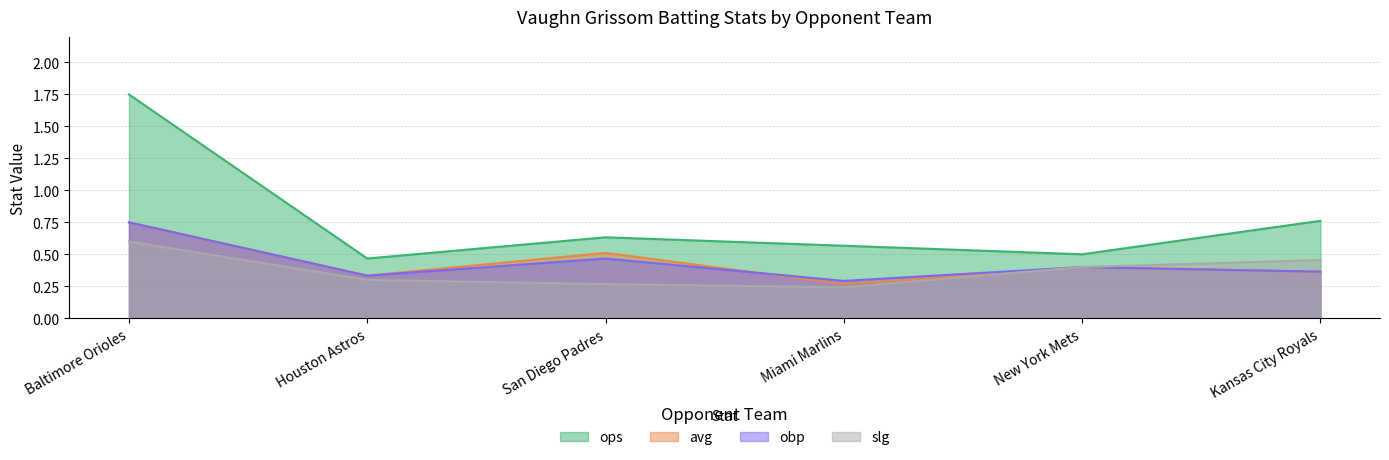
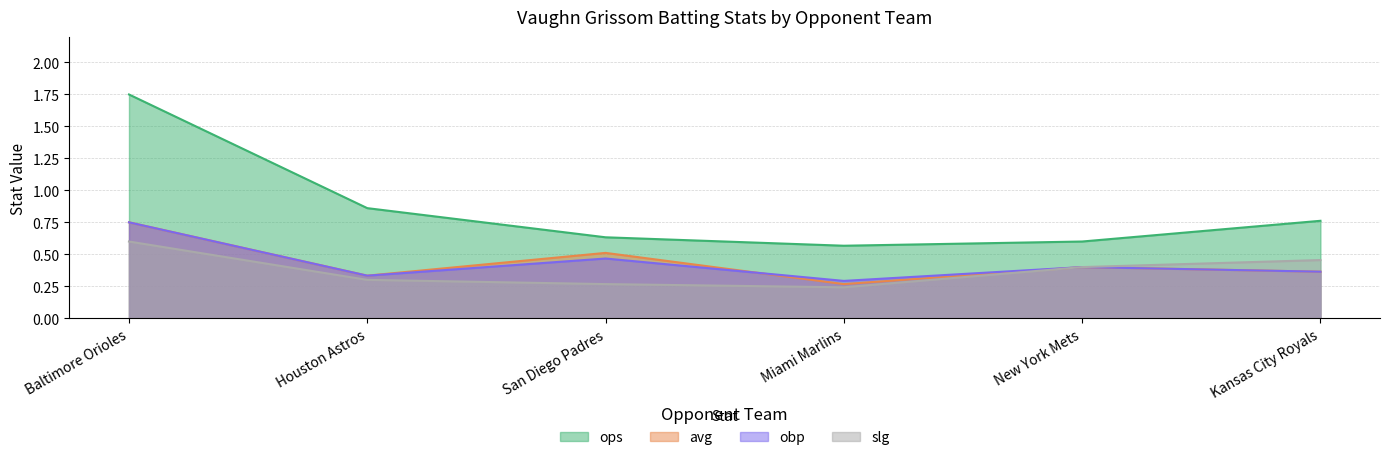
ops, Houston Astros: 0.47 -> 0.86
ops, New York Mets: 0.5 -> 0.6
